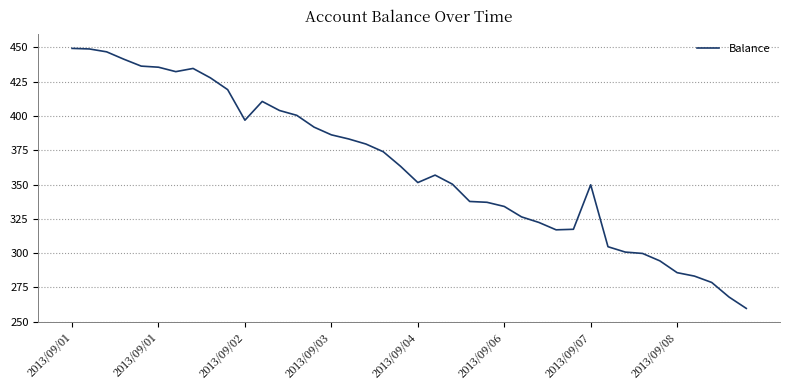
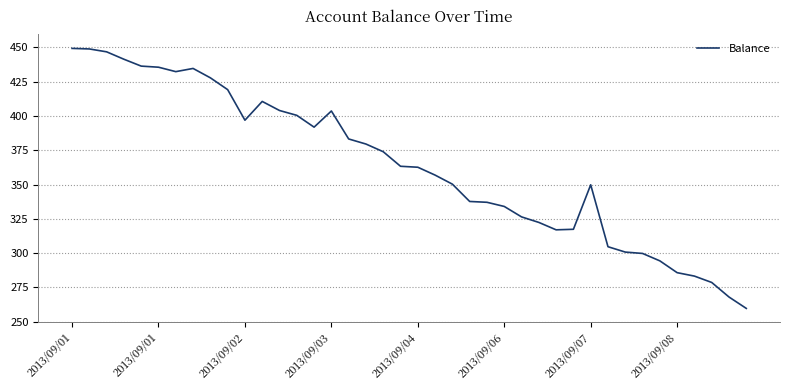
2013/09/03: 386 -> 404
2013/09/04: 351 -> 363
